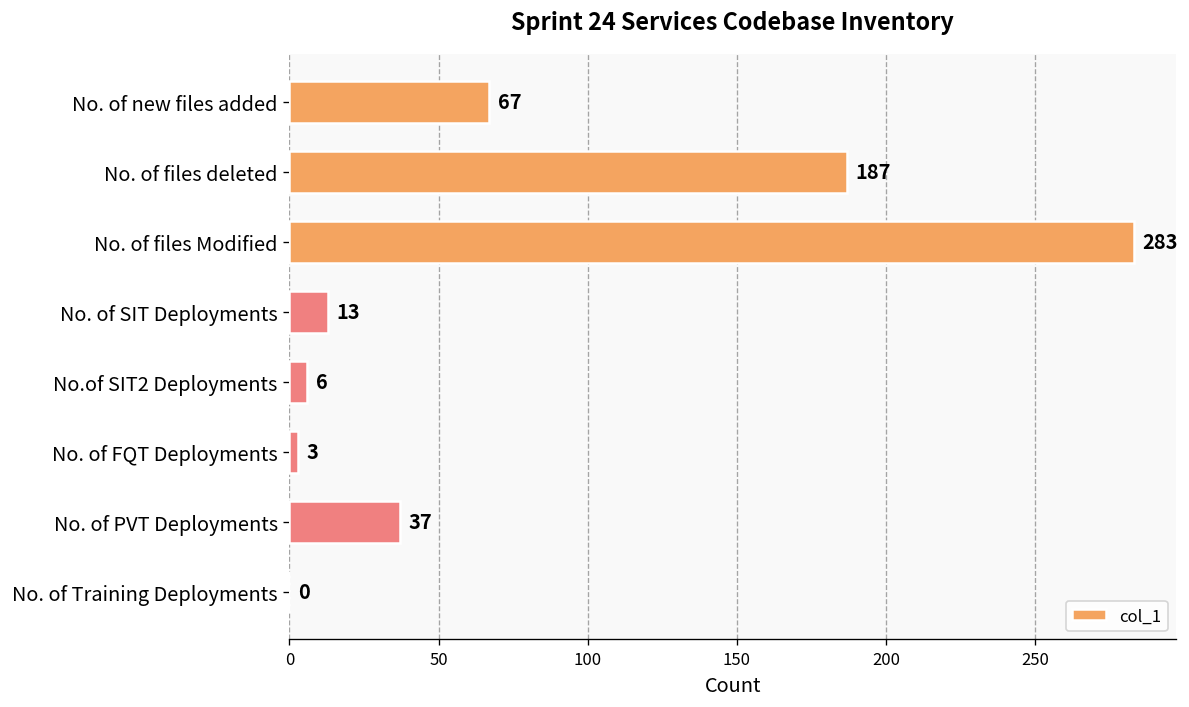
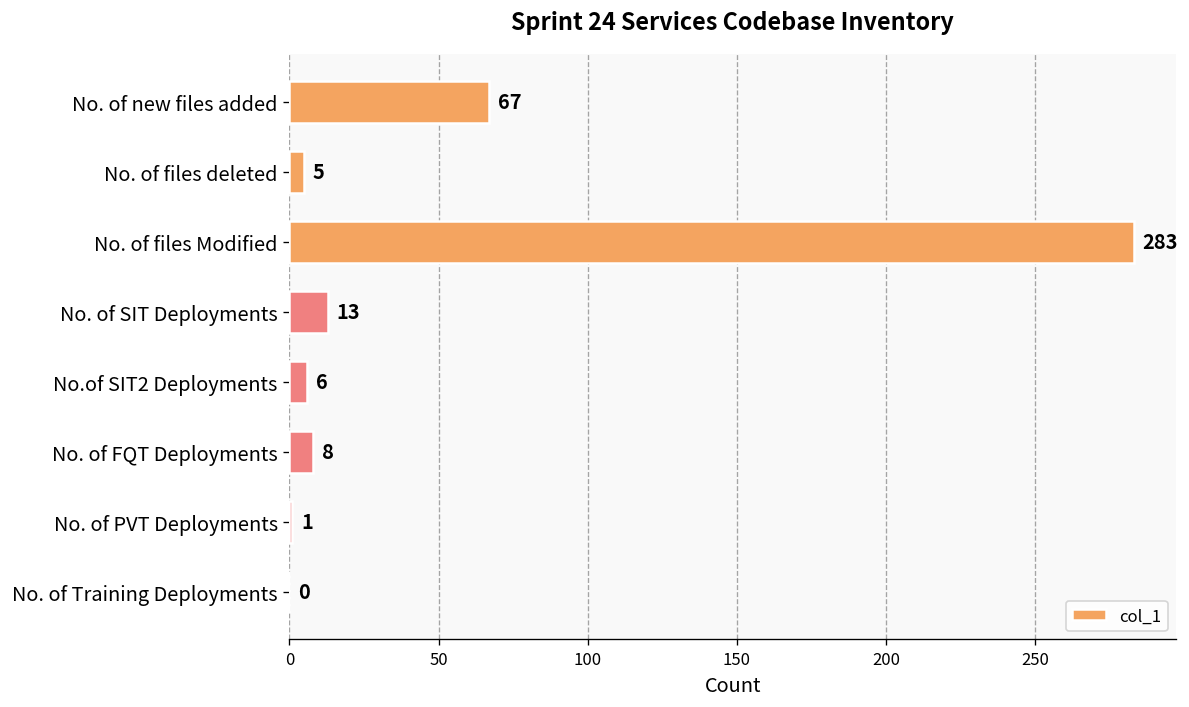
No. of files deleted: 187 -> 5
No. of FQT Deployments: 3 -> 8
No. of PVT Deployments: 37 -> 1
